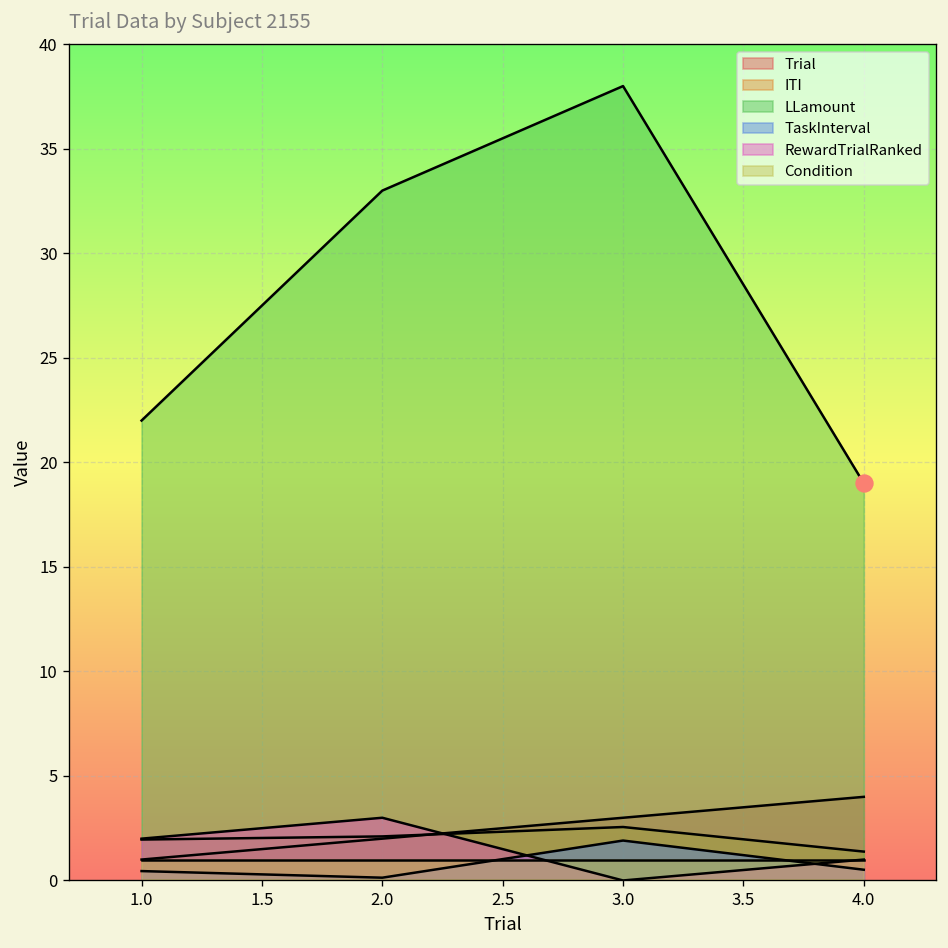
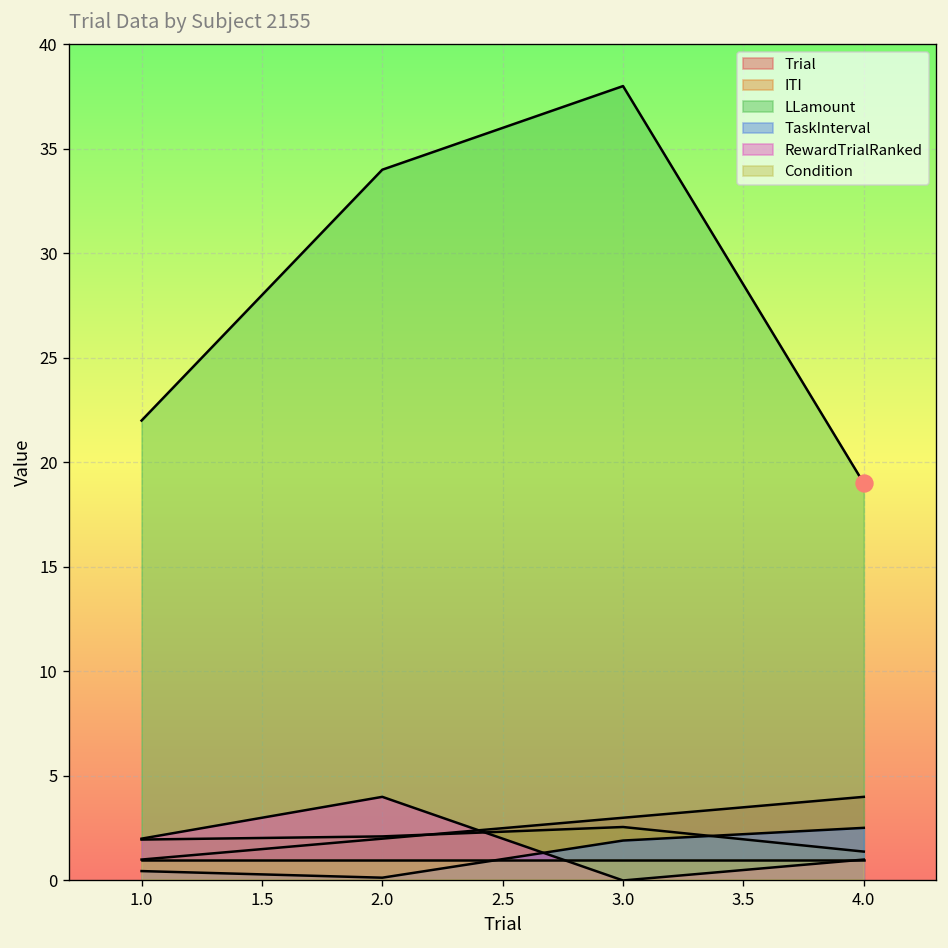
LLamount, 2.0: 33 -> 34
RewardTrialRanked, 2.0: 3 -> 4
TaskInterval, 4.0: 0.5 -> 2.5
